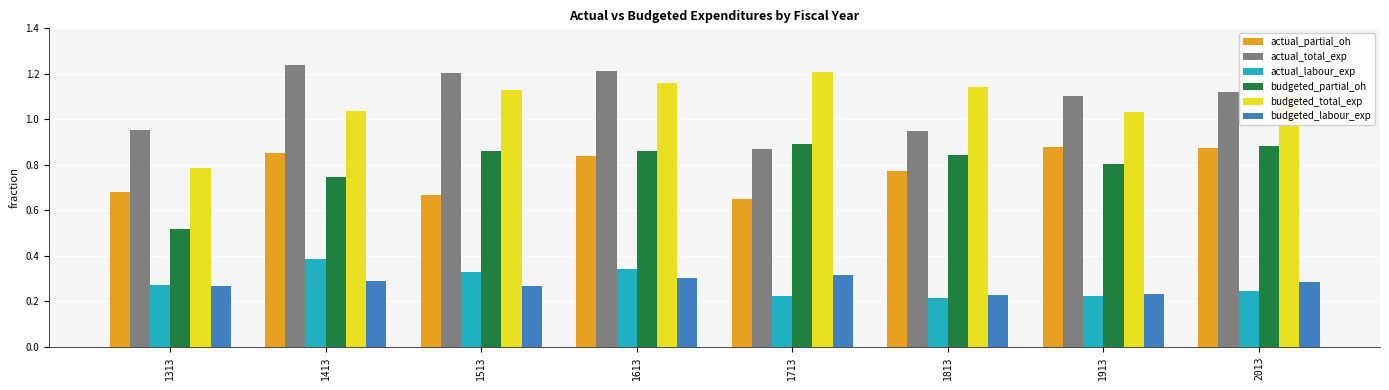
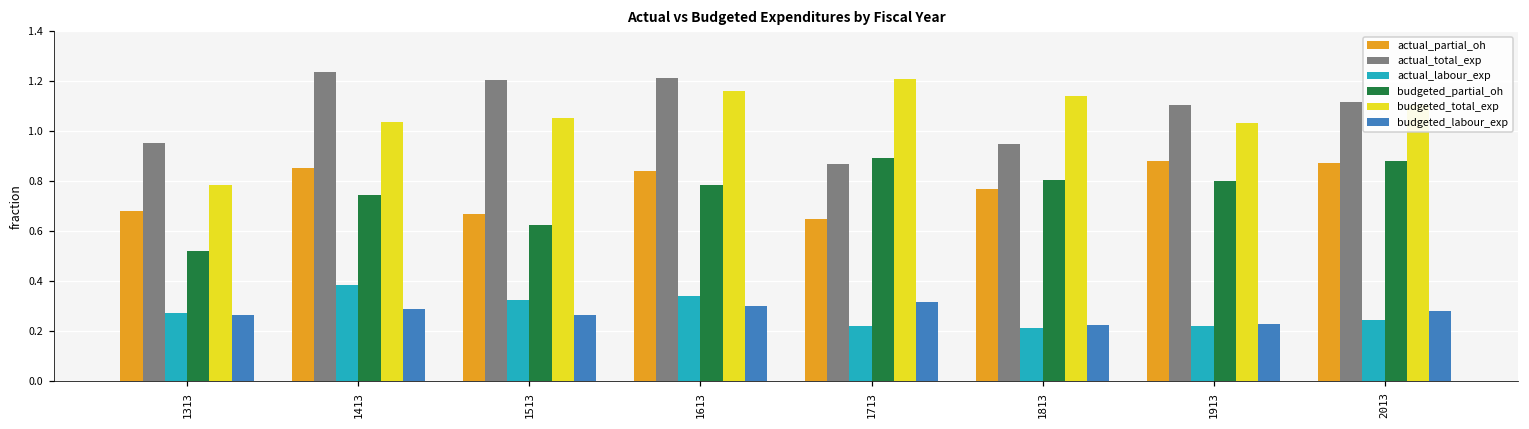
budgeted_partial_oh, 1513: 0.86 -> 0.63
budgeted_total_exp, 1513: 1.13 -> 1.05
budgeted_partial_oh, 1613: 0.86 -> 0.79
budgeted_partial_oh, 1813: 0.84 -> 0.80
